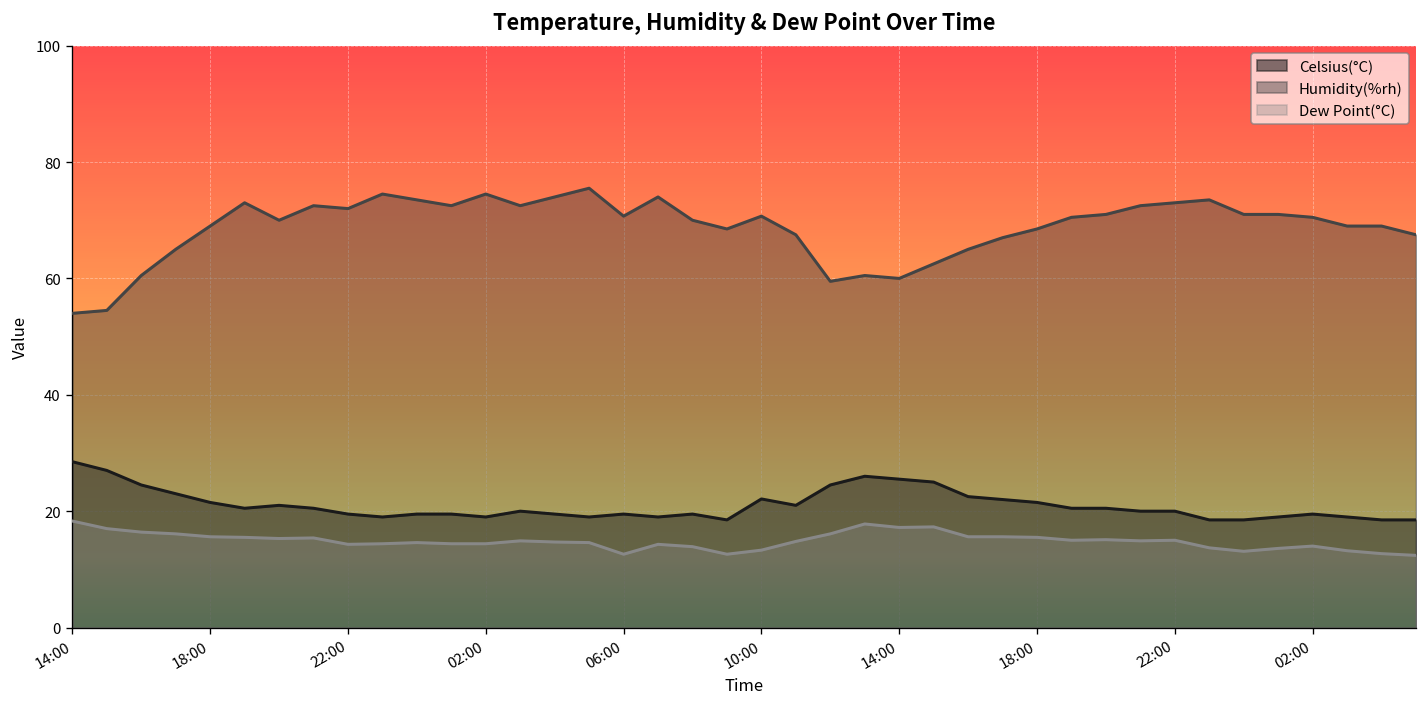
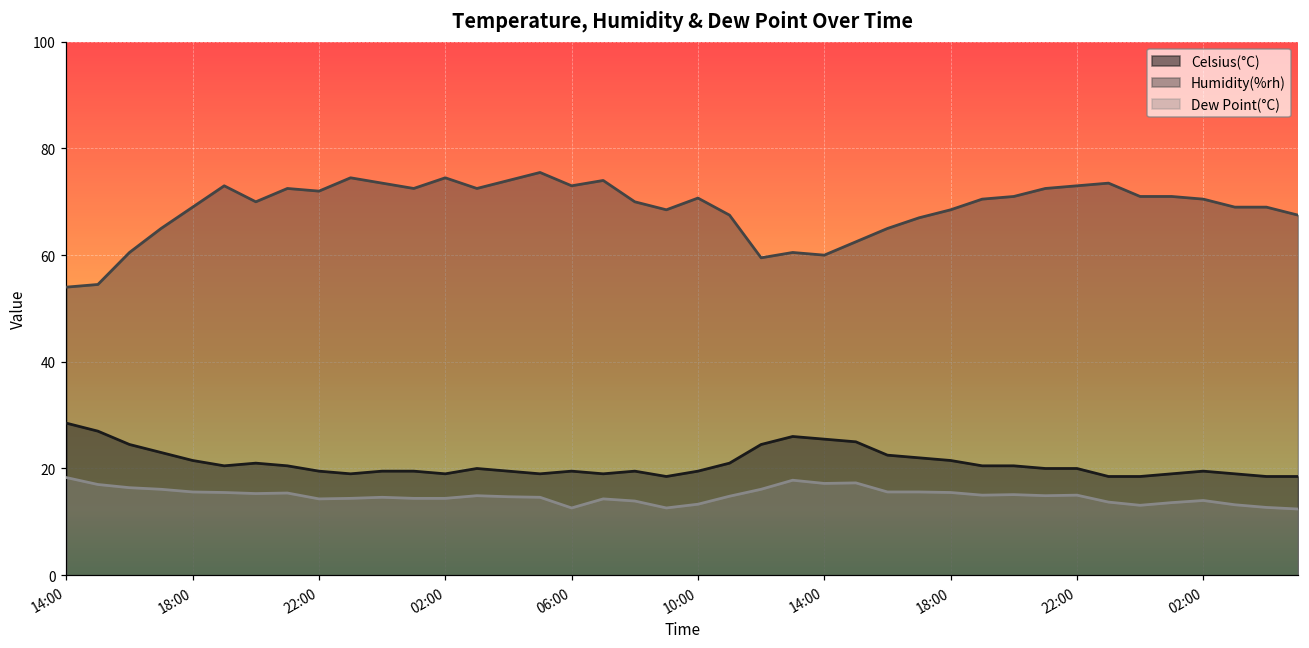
Humidity(%rh), 06:00: 71 -> 73
Celsius(°C), 10:00: 22 -> 20
